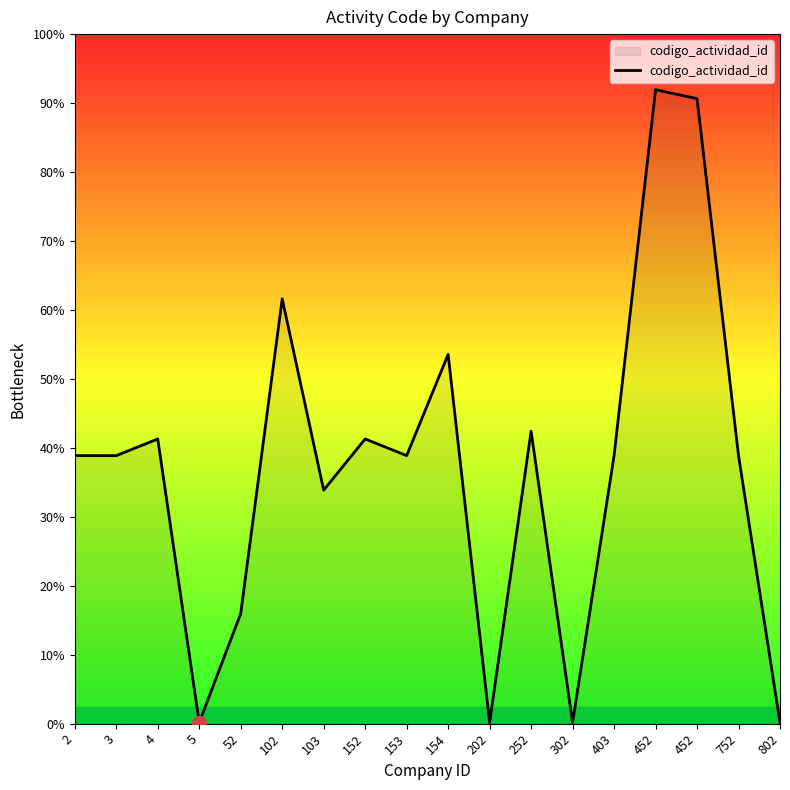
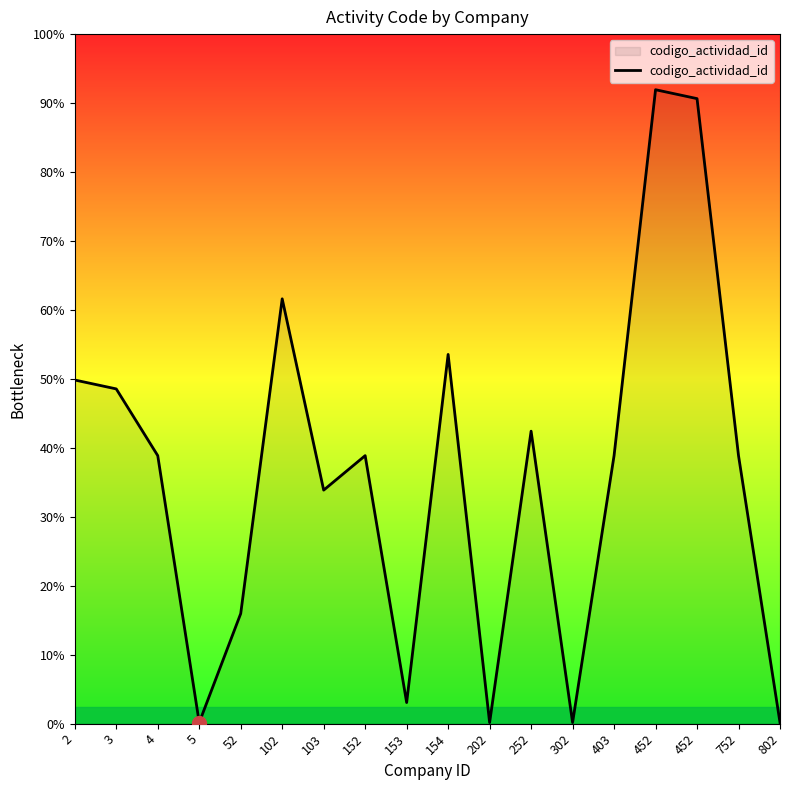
codigo_actividad_id, 2: 39% -> 50%
codigo_actividad_id, 3: 39% -> 49%
codigo_actividad_id, 4: 41% -> 39%
codigo_actividad_id, 152: 41% -> 39%
codigo_actividad_id, 153: 39% -> 3%
